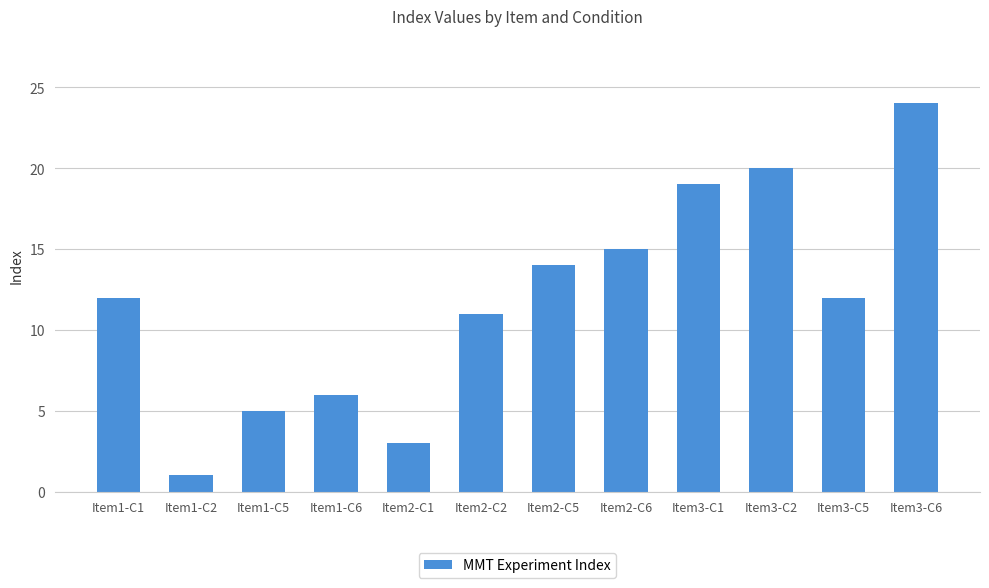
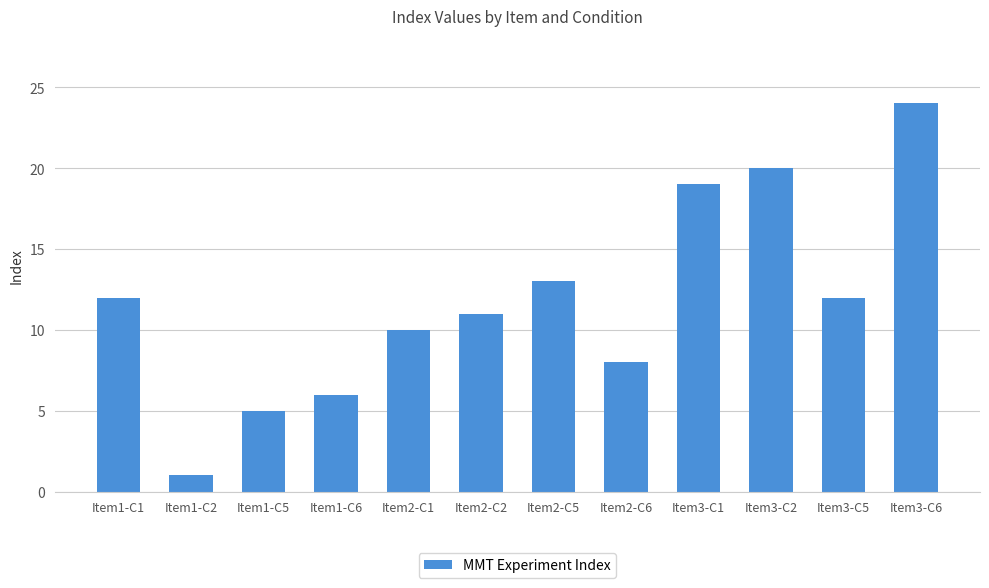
Item2-C1: 3 -> 10
Item2-C5: 14 -> 13
Item2-C6: 15 -> 8
